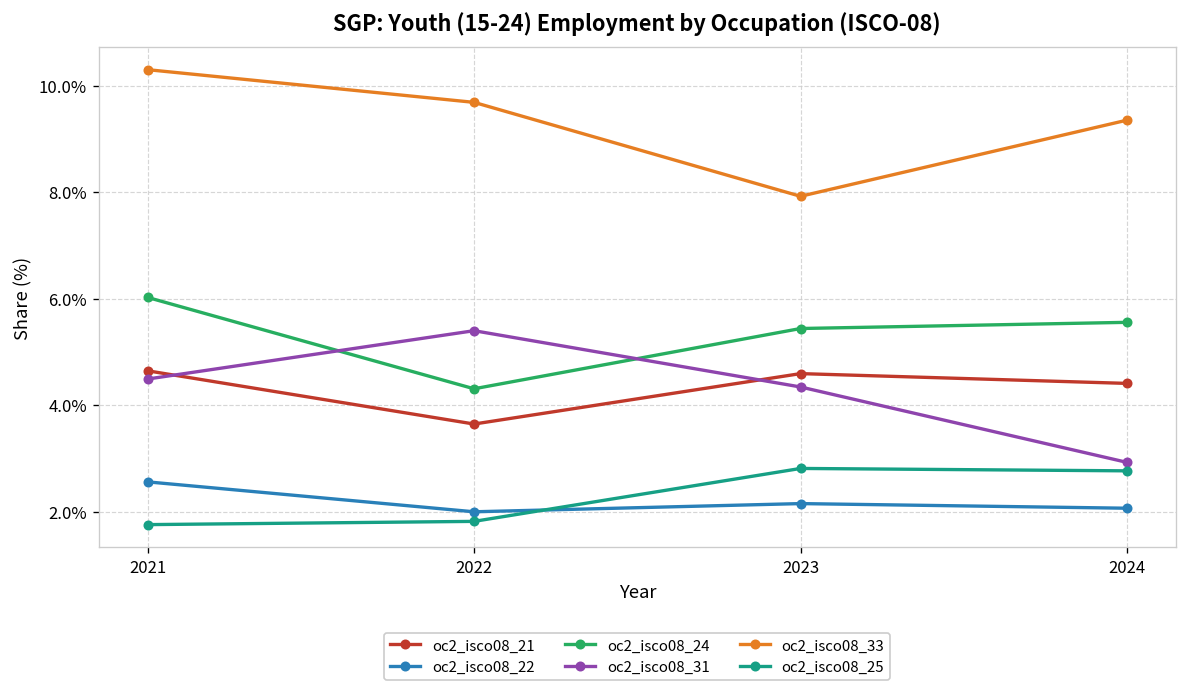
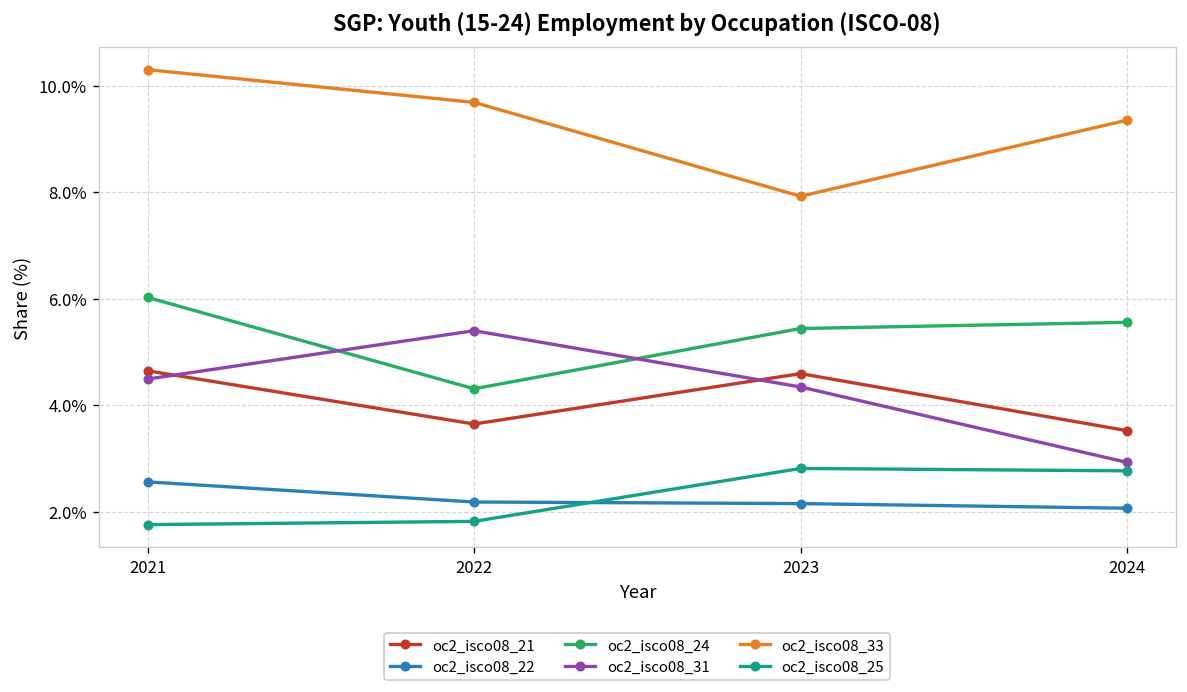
oc2_isco08_22, 2022: 2.0% -> 2.2%
oc2_isco08_21, 2024: 4.4% -> 3.5%
